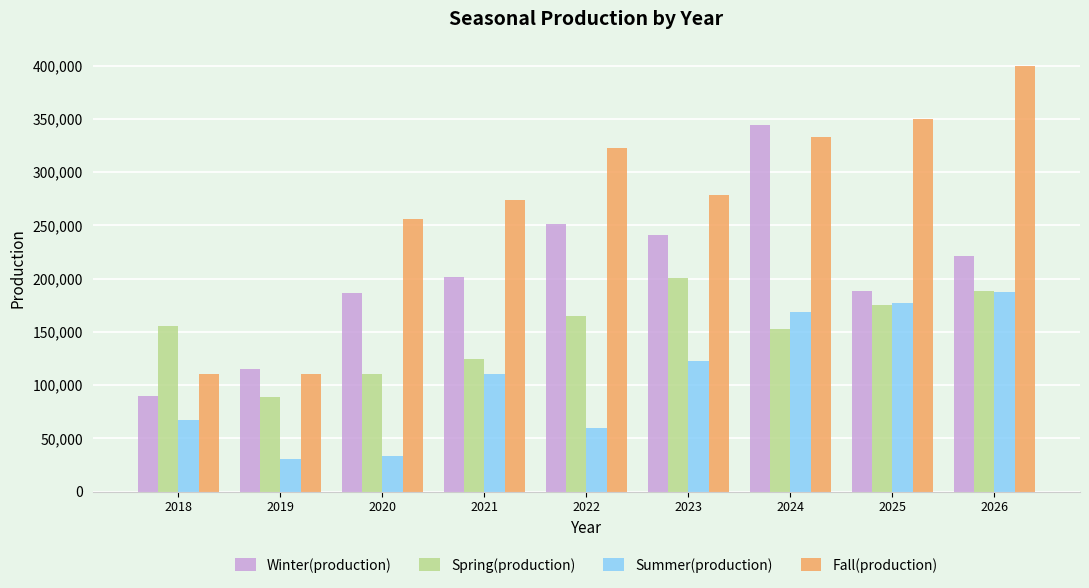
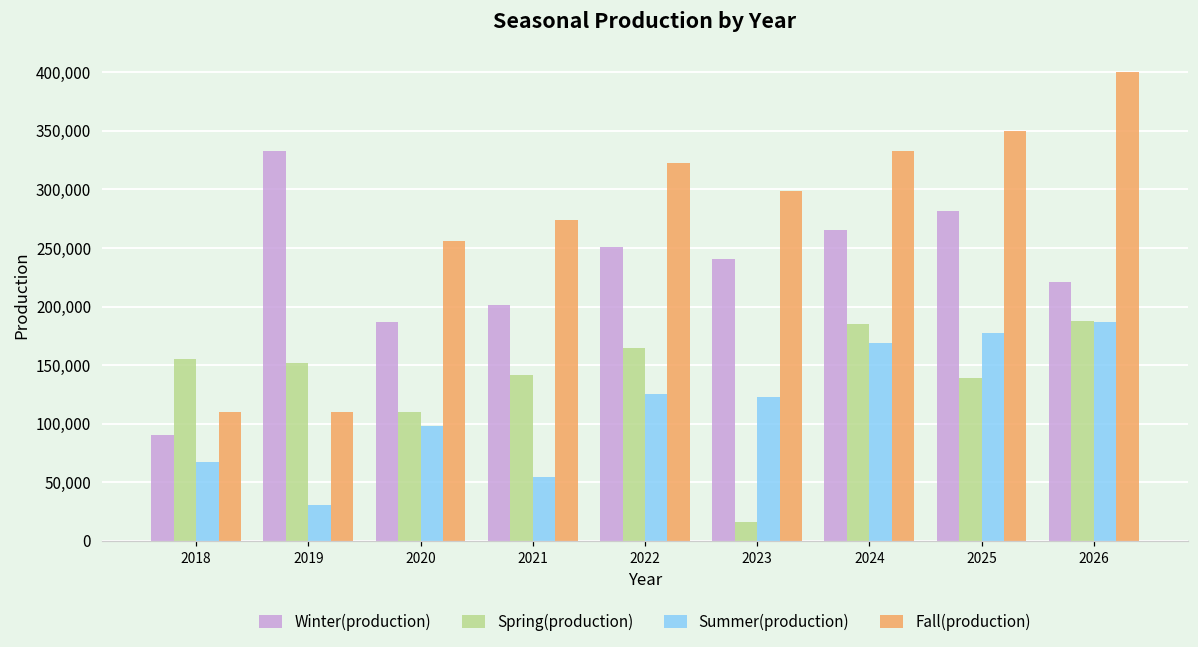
Winter(production), 2019: 115,000 -> 333,000
Spring(production), 2019: 89,000 -> 152,000
Summer(production), 2020: 34,000 -> 98,000
Spring(production), 2021: 124,000 -> 142,000
Summer(production), 2021: 110,000 -> 54,000
Summer(production), 2022: 59,000 -> 125,000
Spring(production), 2023: 201,000 -> 16,000
Fall(production), 2023: 279,000 -> 299,000
Winter(production), 2024: 344,000 -> 265,000
Spring(production), 2024: 153,000 -> 185,000
Winter(production), 2025: 189,000 -> 282,000
Spring(production), 2025: 175,000 -> 139,000
